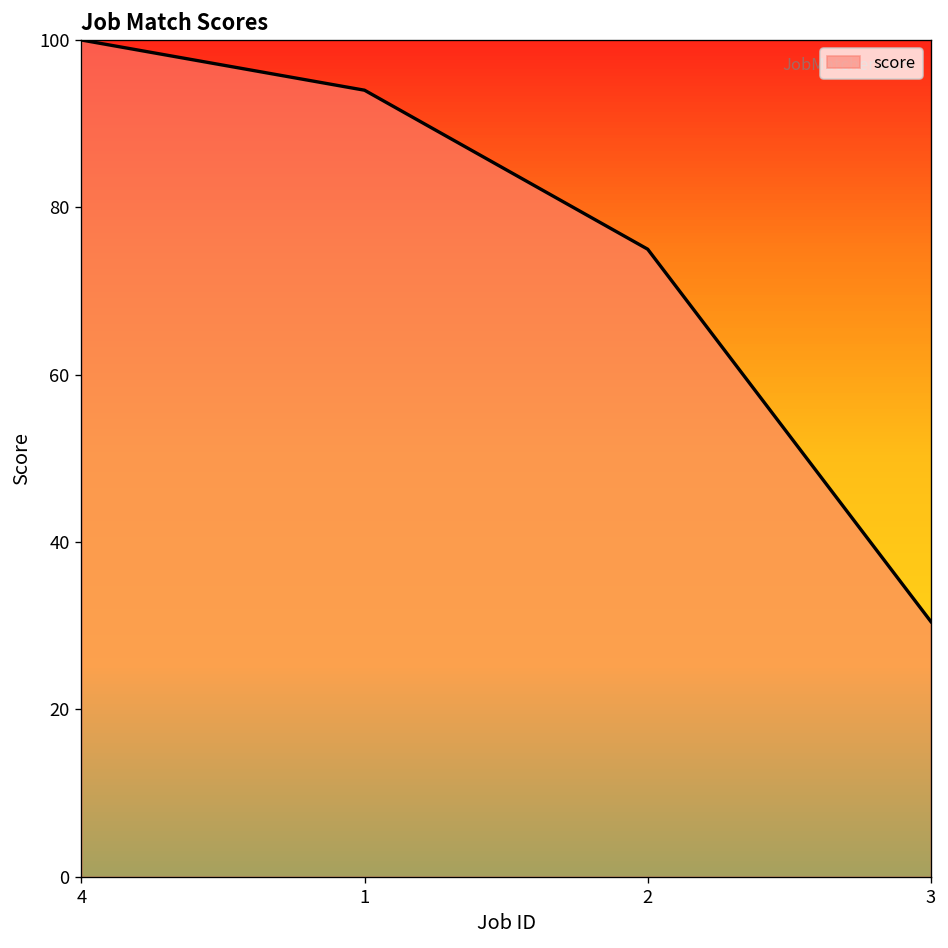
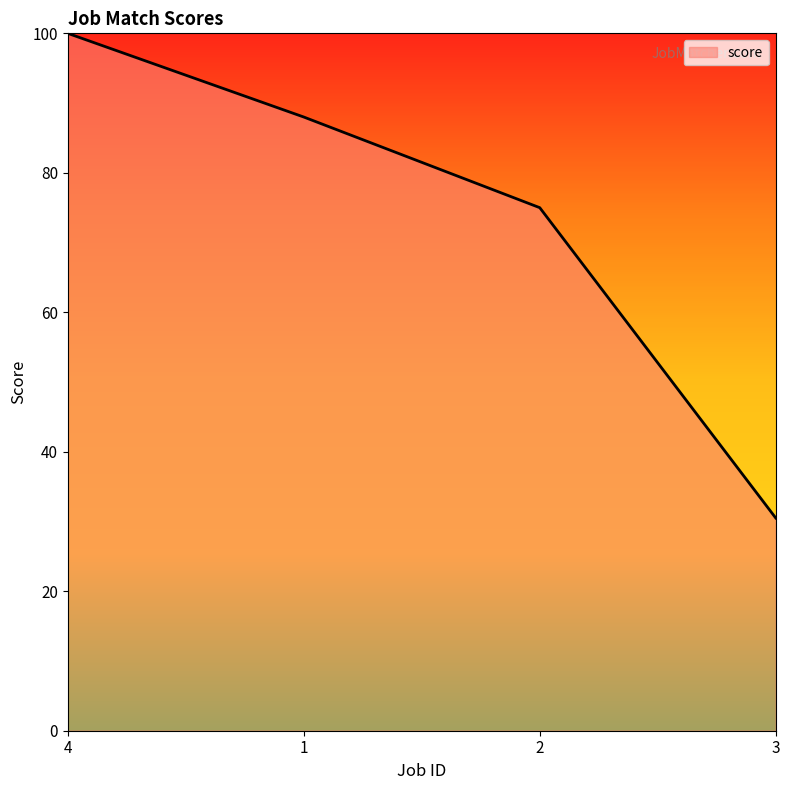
1: 94 -> 88
